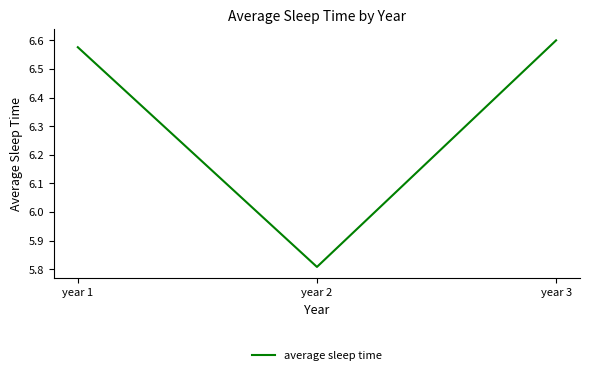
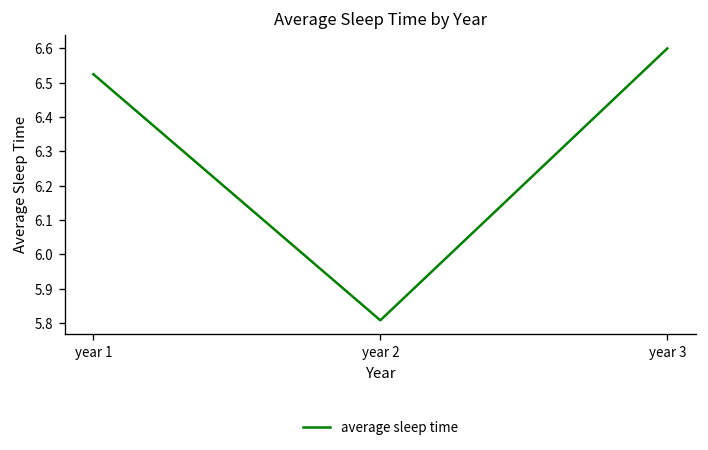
year 1: 6.58 -> 6.53
